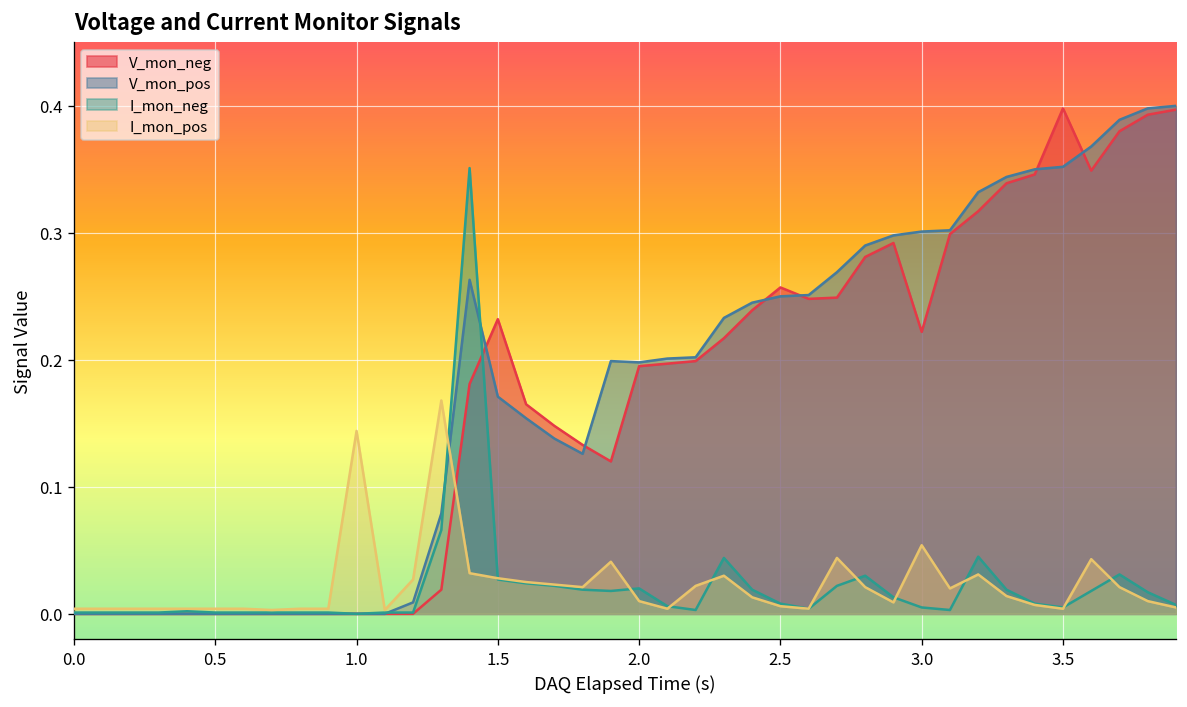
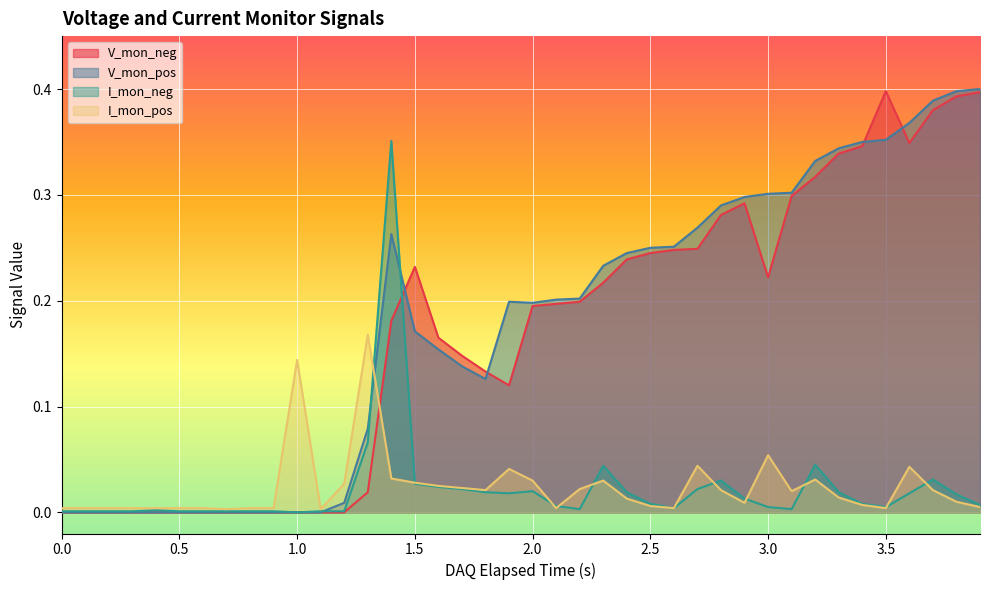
I_mon_pos, 2.0: 0.01 -> 0.03
V_mon_neg, 2.5: 0.257 -> 0.245
